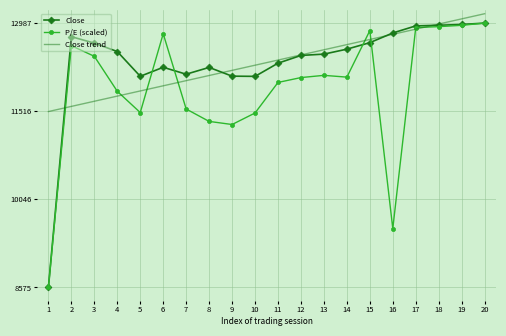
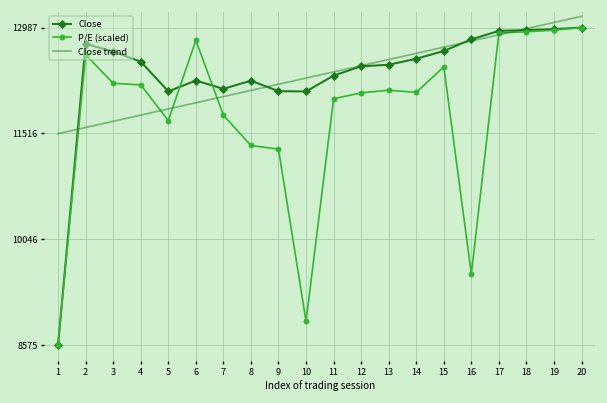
P/E (scaled), 3: 12400 -> 12200
P/E (scaled), 4: 11800 -> 12200
P/E (scaled), 5: 11500 -> 11700
P/E (scaled), 7: 11600 -> 11800
P/E (scaled), 10: 11500 -> 8900
P/E (scaled), 15: 12900 -> 12400
